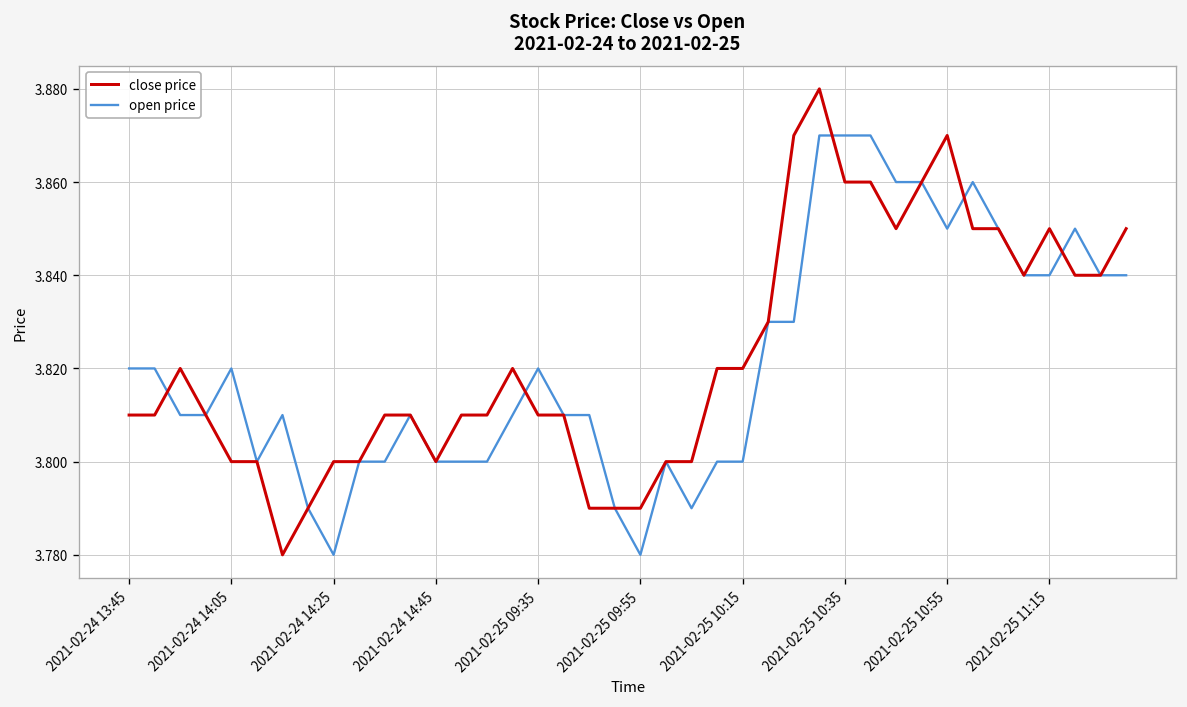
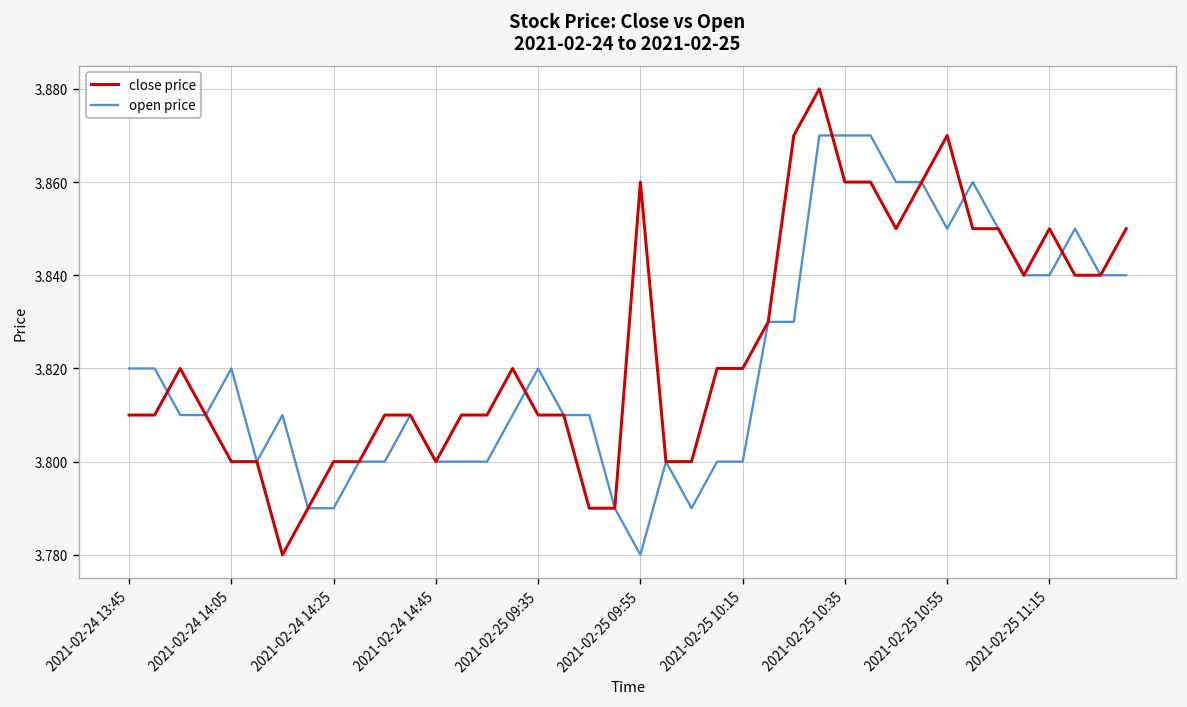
open price, 2021-02-24 14:25: 3.78 -> 3.79
close price, 2021-02-25 09:55: 3.79 -> 3.86
